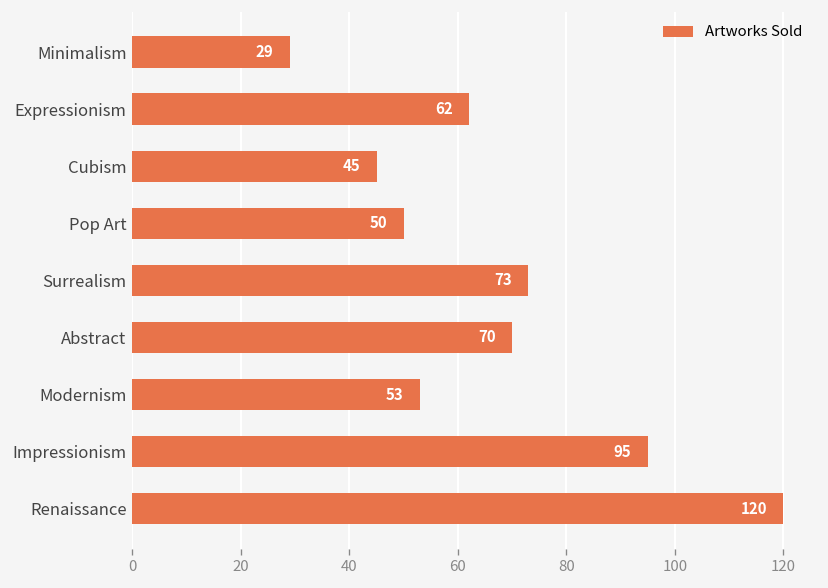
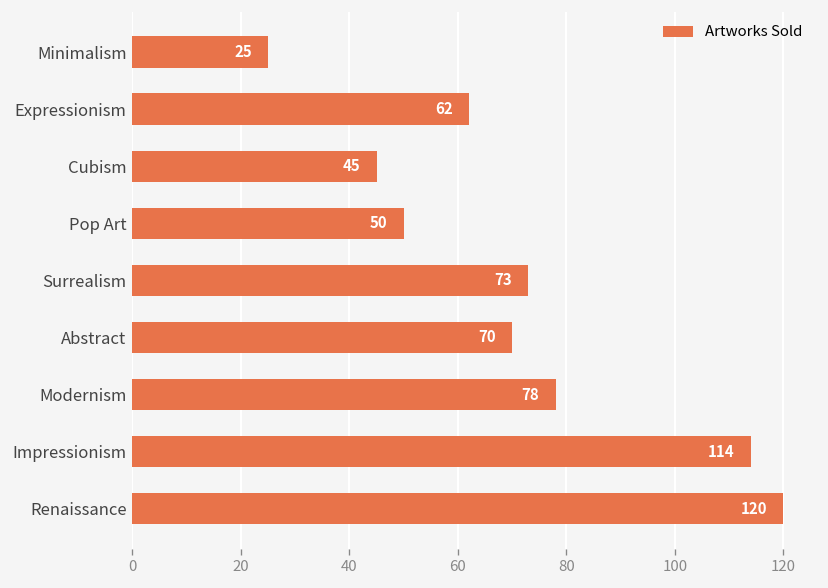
Minimalism: 29 -> 25
Modernism: 53 -> 78
Impressionism: 95 -> 114
